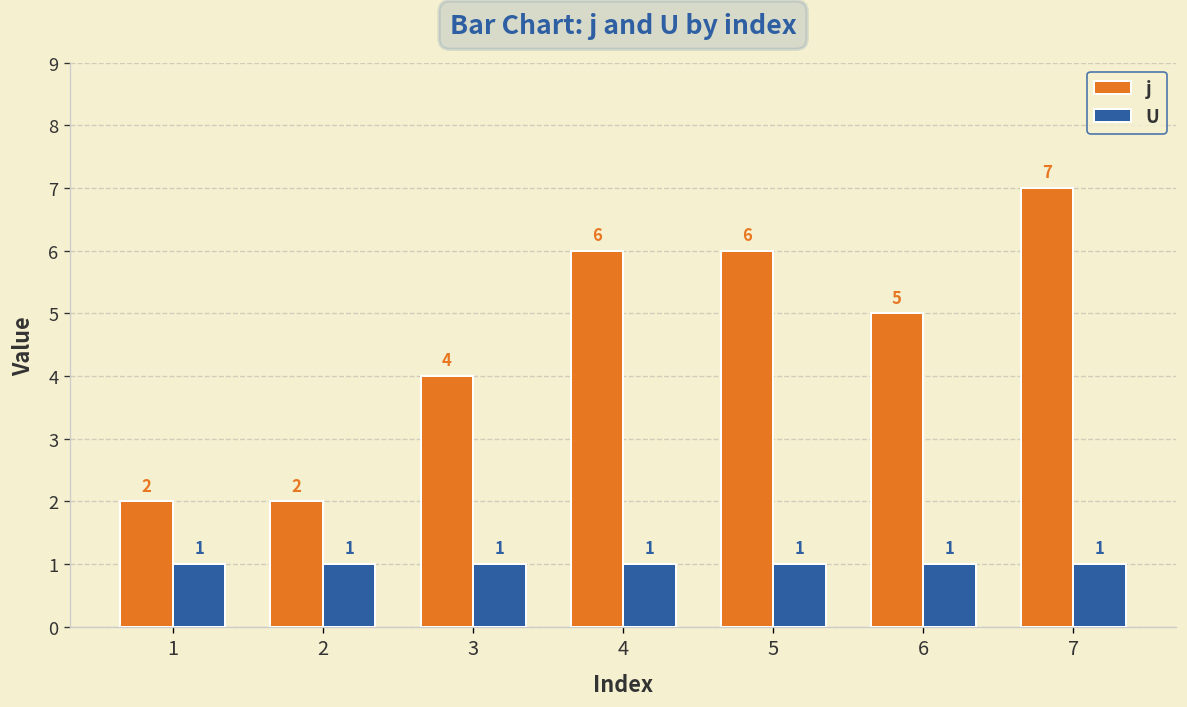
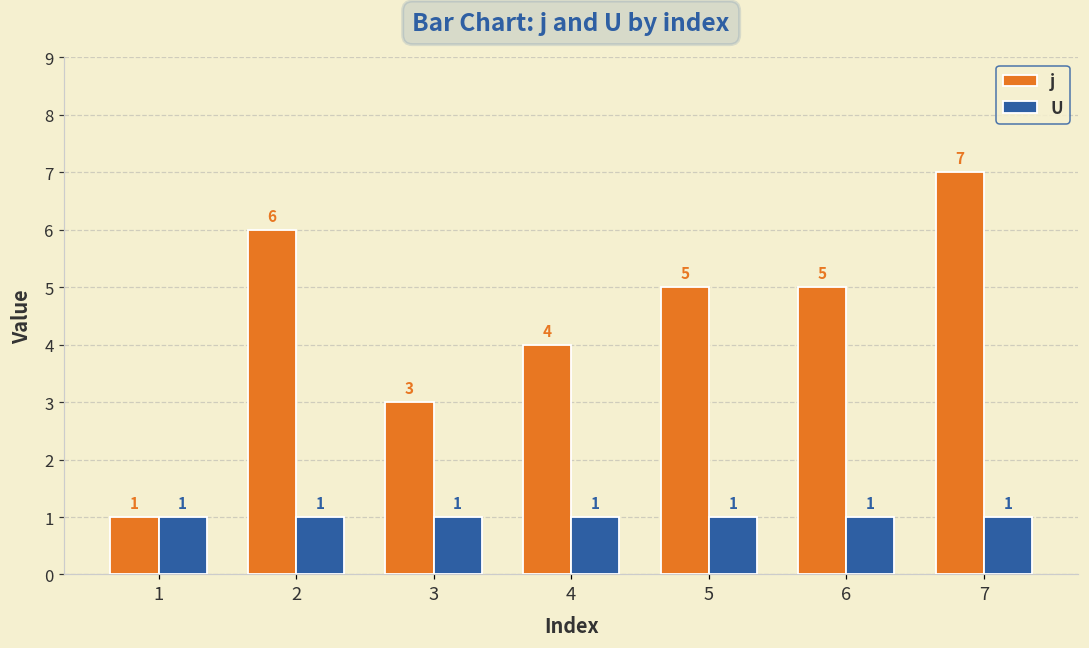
j, 1: 2 -> 1
j, 2: 2 -> 6
j, 3: 4 -> 3
j, 4: 6 -> 4
j, 5: 6 -> 5
